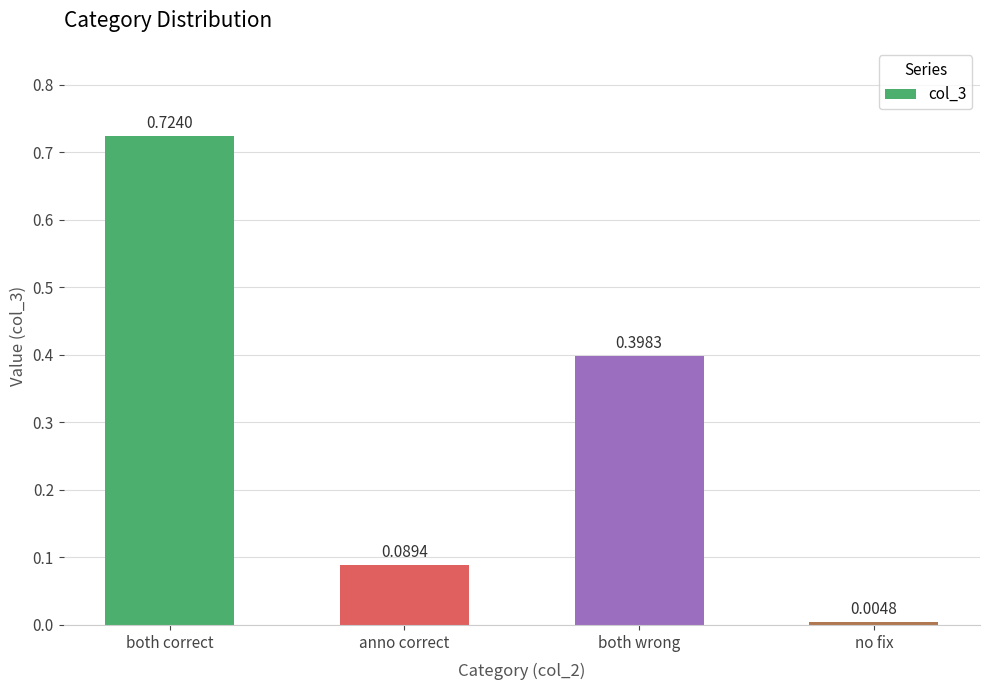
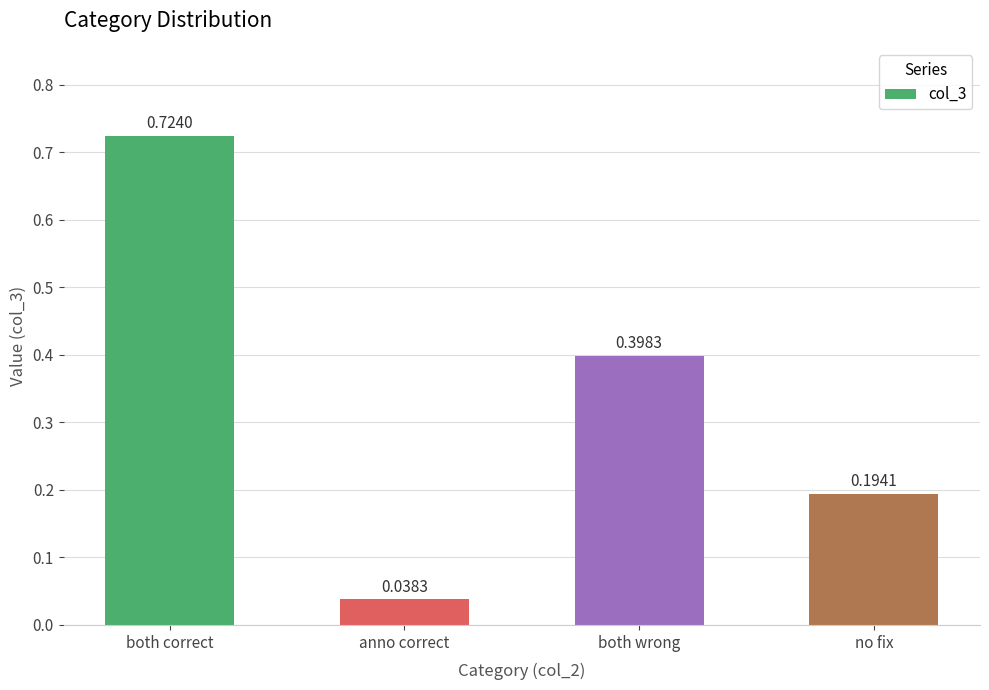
anno correct: 0.0894 -> 0.0383
no fix: 0.0048 -> 0.1941
